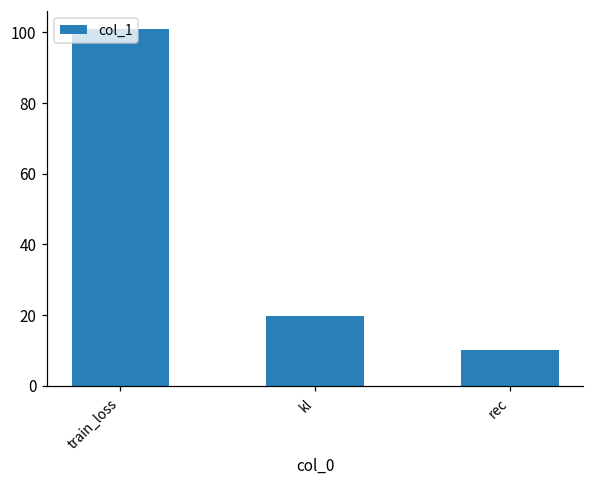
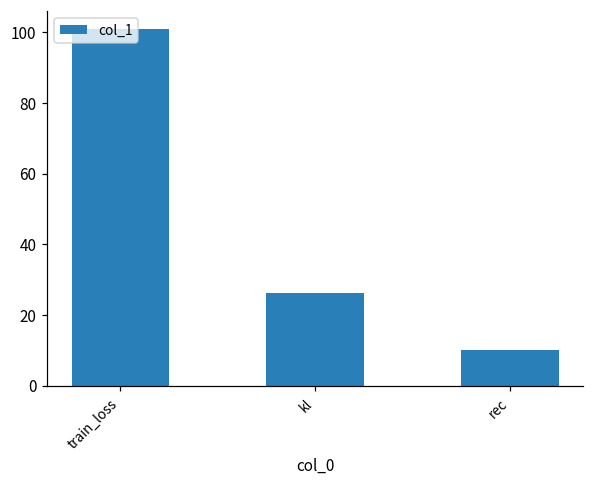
kl: 20 -> 26
